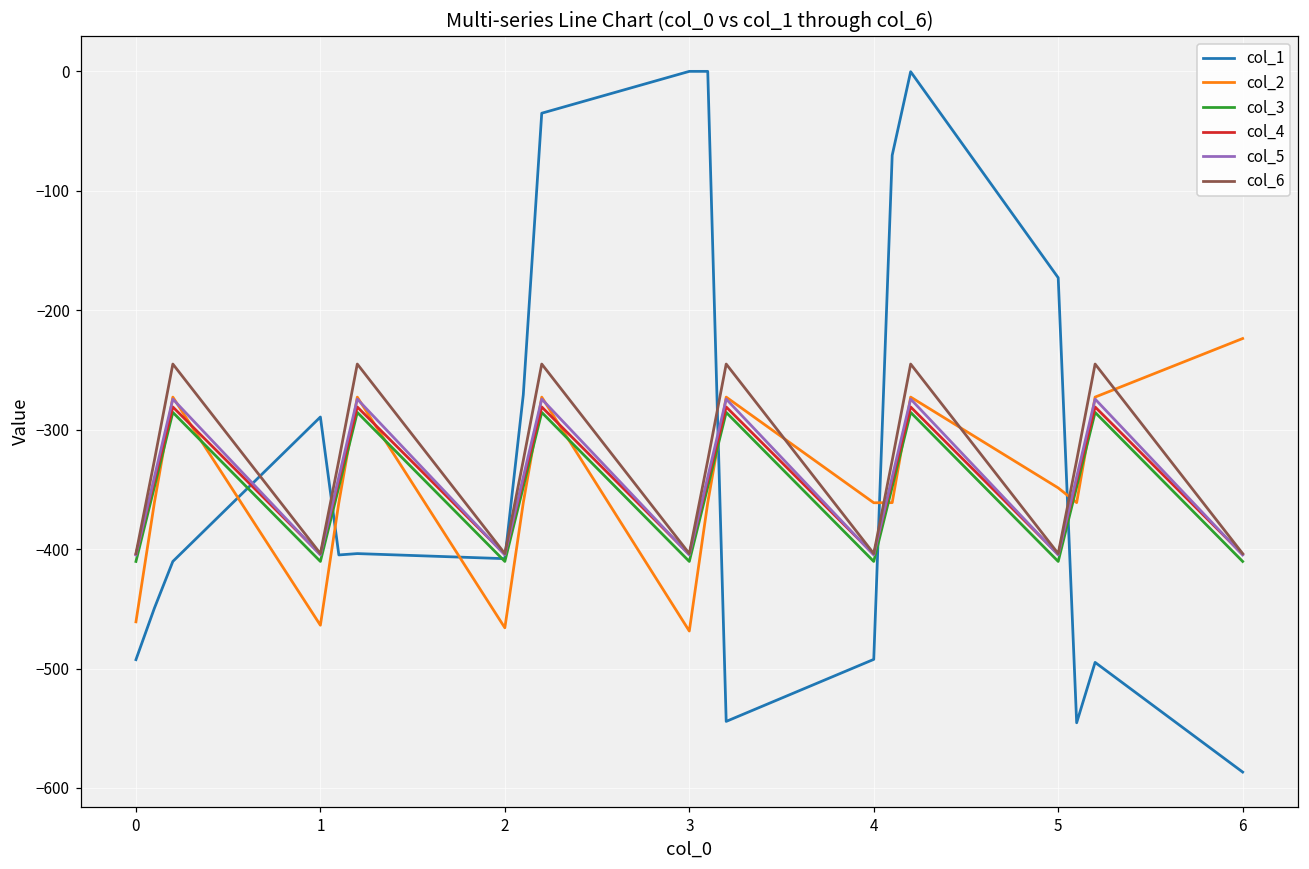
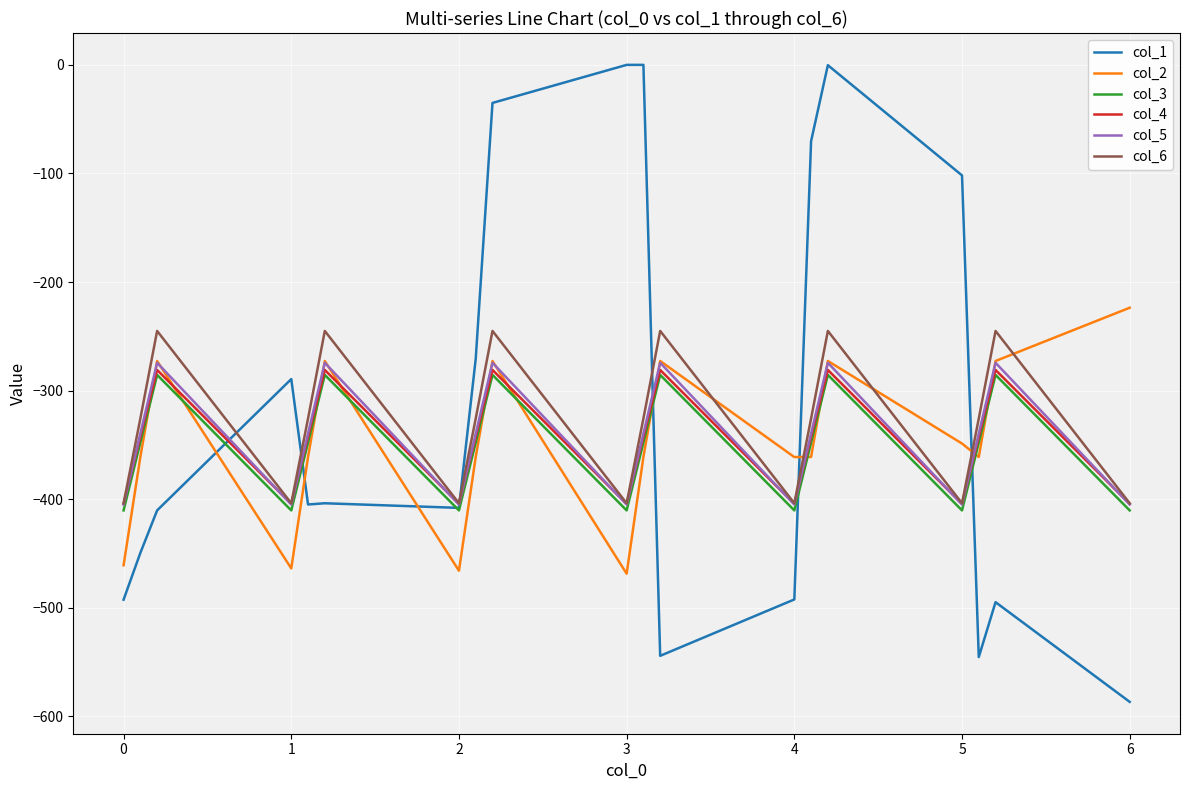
col_1, 5: -173 -> -102
